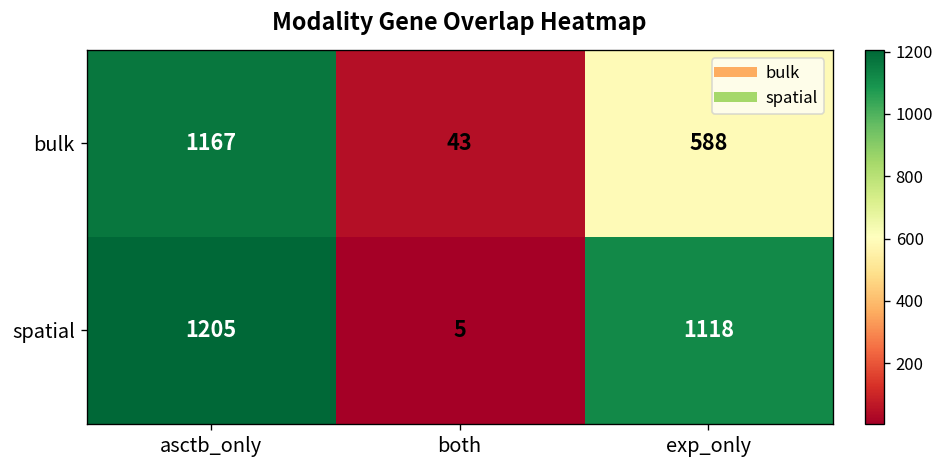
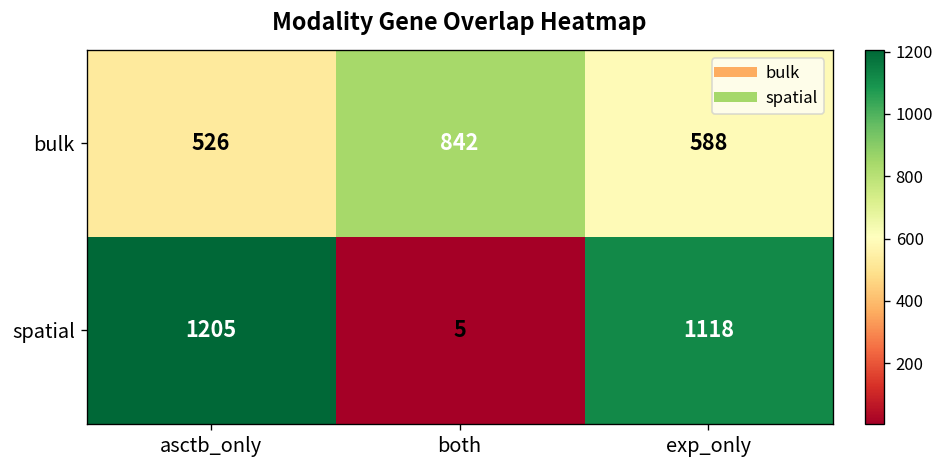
bulk, asctb_only: 1167 -> 526
bulk, both: 43 -> 842
